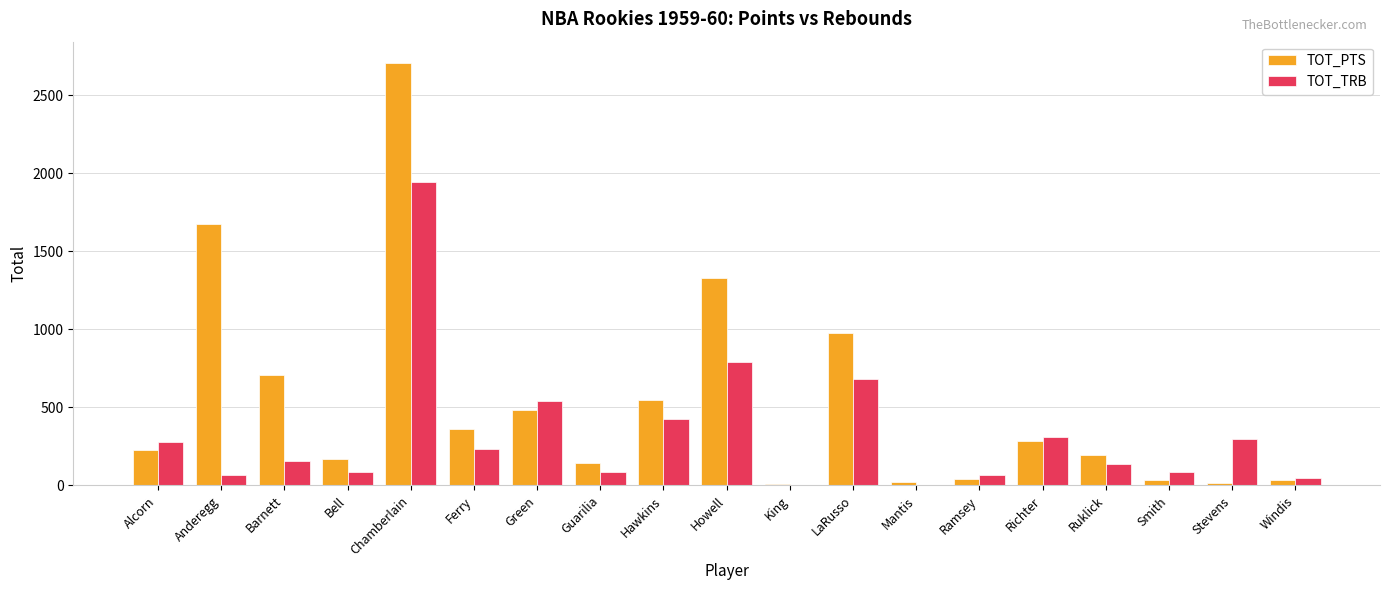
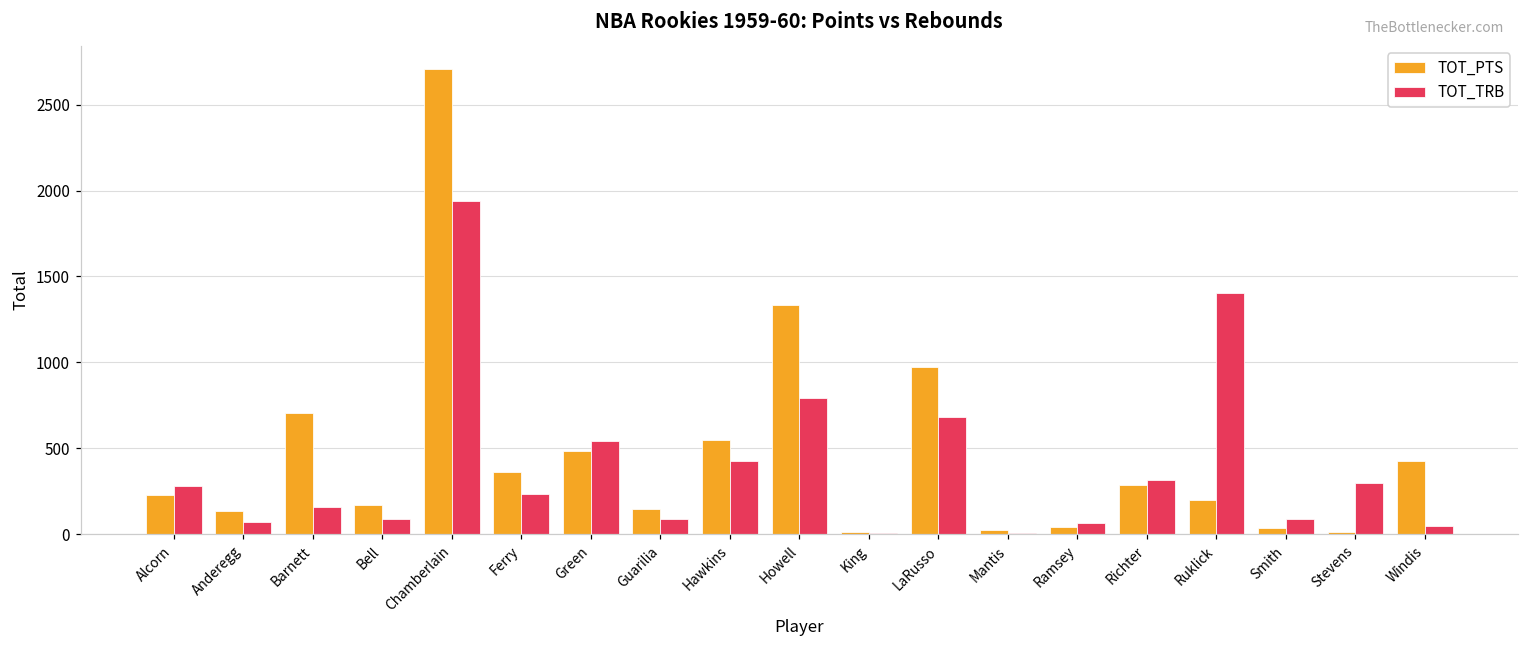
TOT_PTS, Anderegg: 1680 -> 130
TOT_TRB, Ruklick: 140 -> 1410
TOT_PTS, Windis: 40 -> 430
